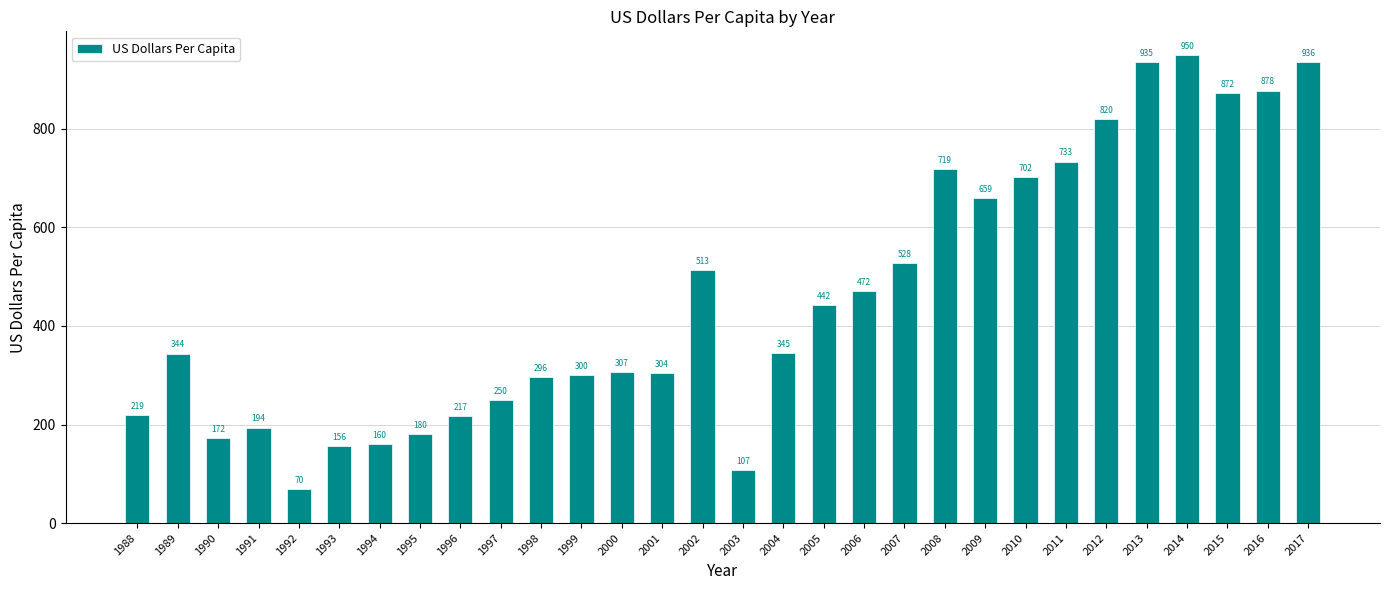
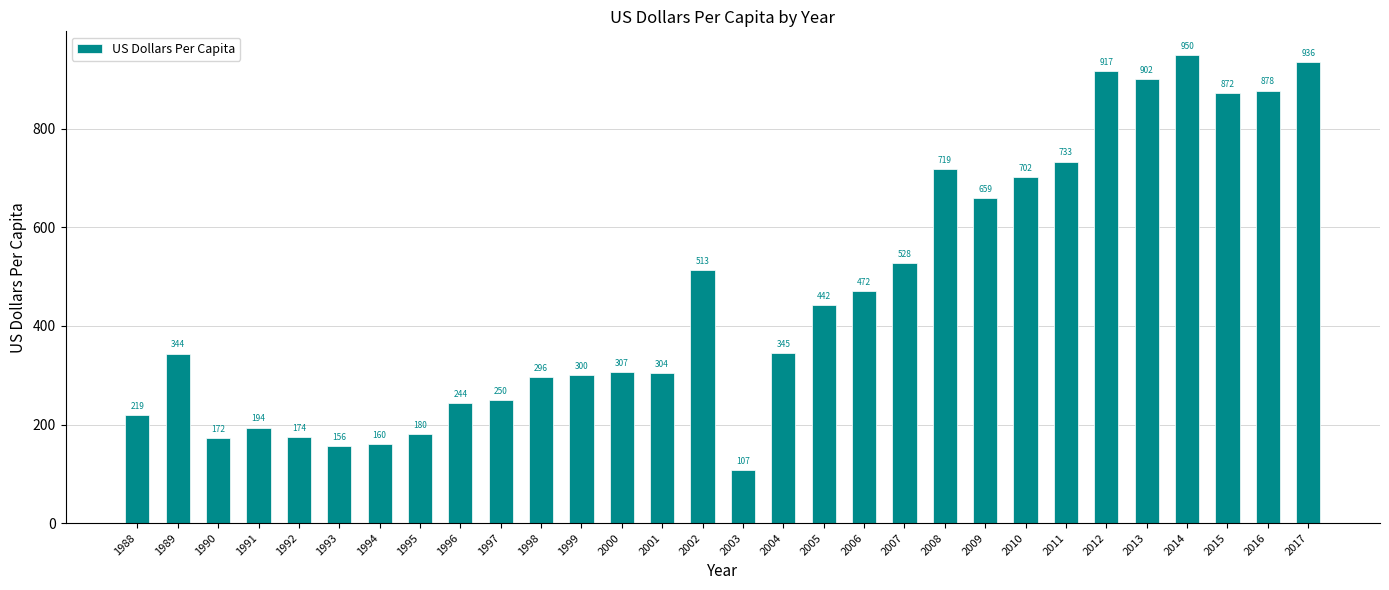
1992: 70 -> 174
1996: 217 -> 244
2012: 820 -> 917
2013: 935 -> 902
